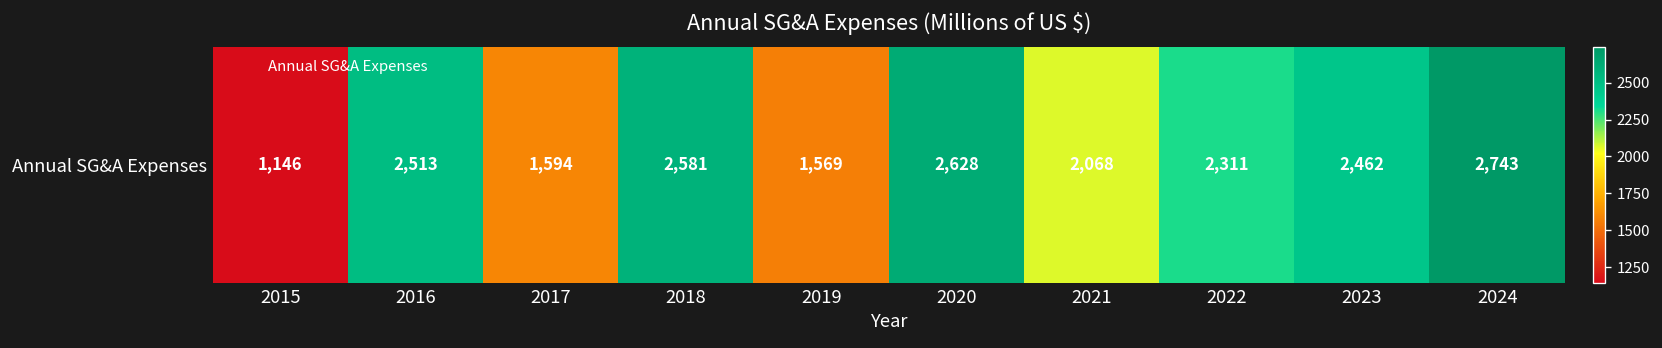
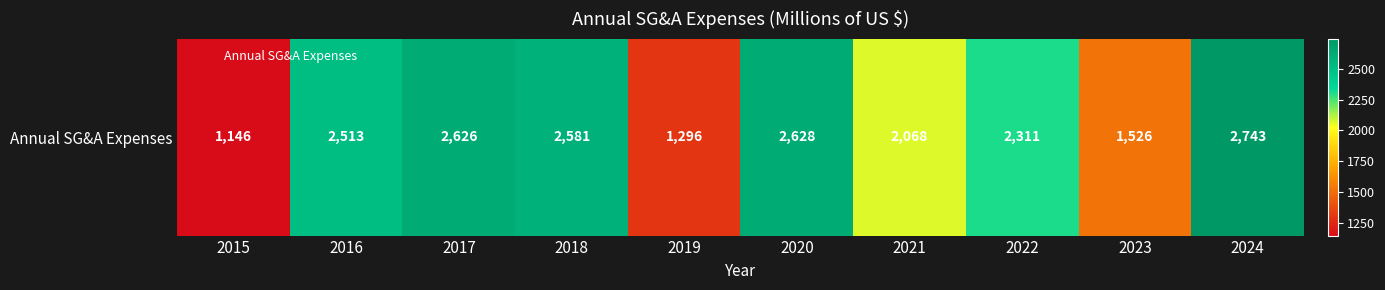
Annual SG&A Expenses, 2017: 1,594 -> 2,626
Annual SG&A Expenses, 2019: 1,569 -> 1,296
Annual SG&A Expenses, 2023: 2,462 -> 1,526
